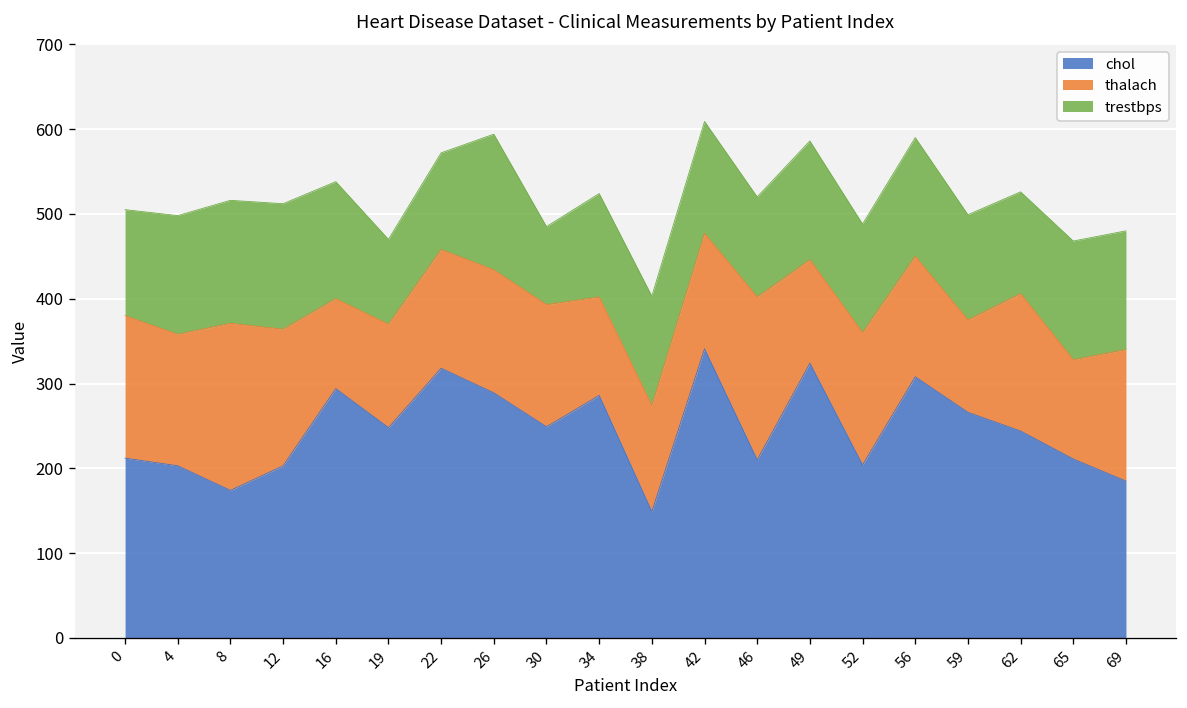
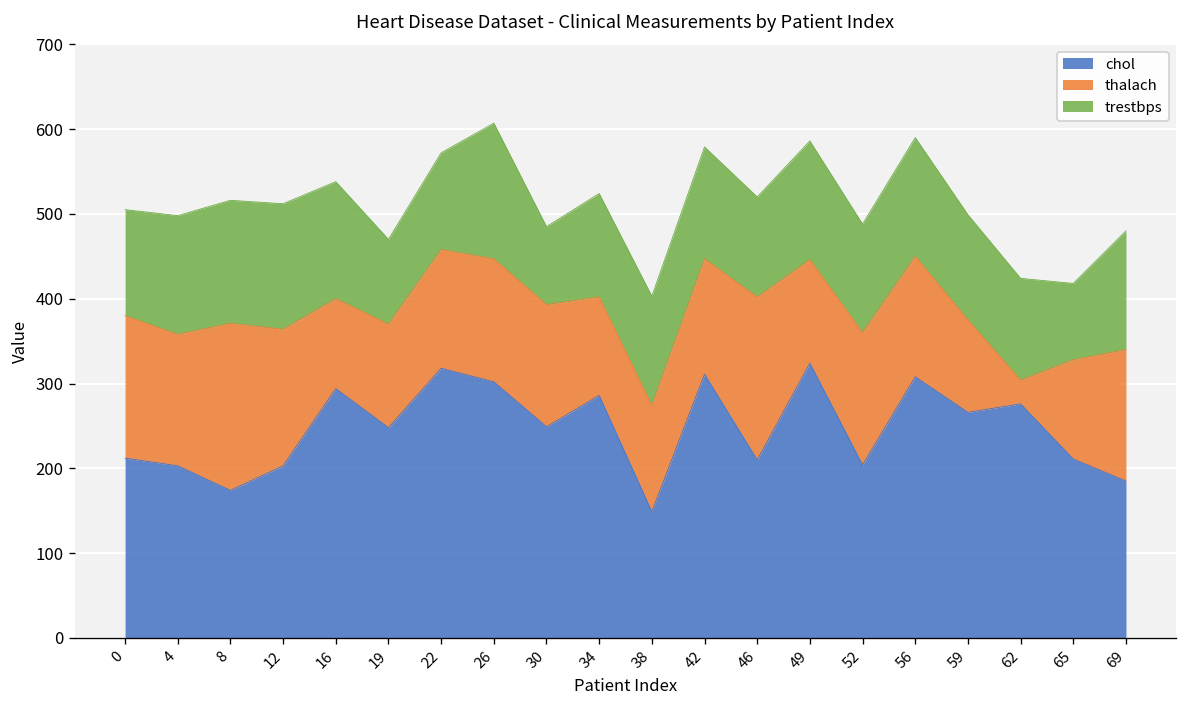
chol, 26: 290 -> 300
chol, 42: 340 -> 310
chol, 62: 240 -> 280
thalach, 62: 160 -> 30
trestbps, 65: 140 -> 90
